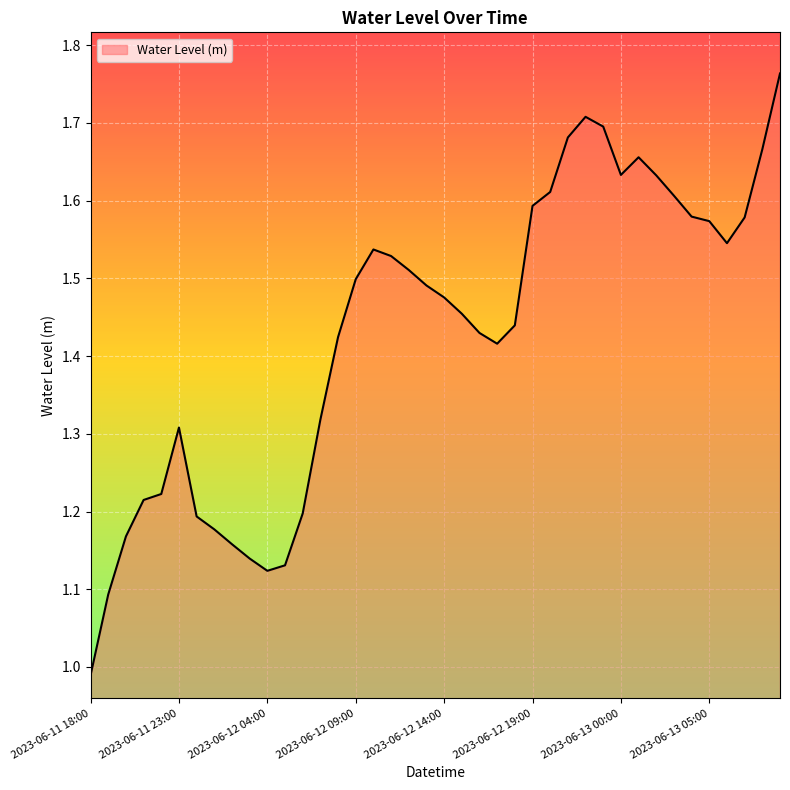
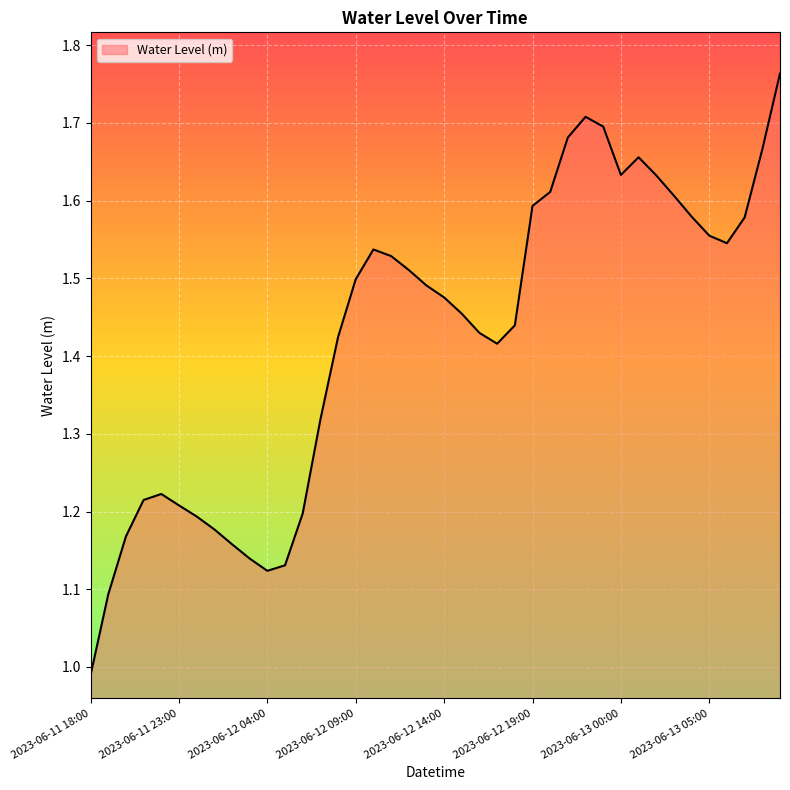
2023-06-11 23:00: 1.31 -> 1.21
2023-06-13 05:00: 1.57 -> 1.55
